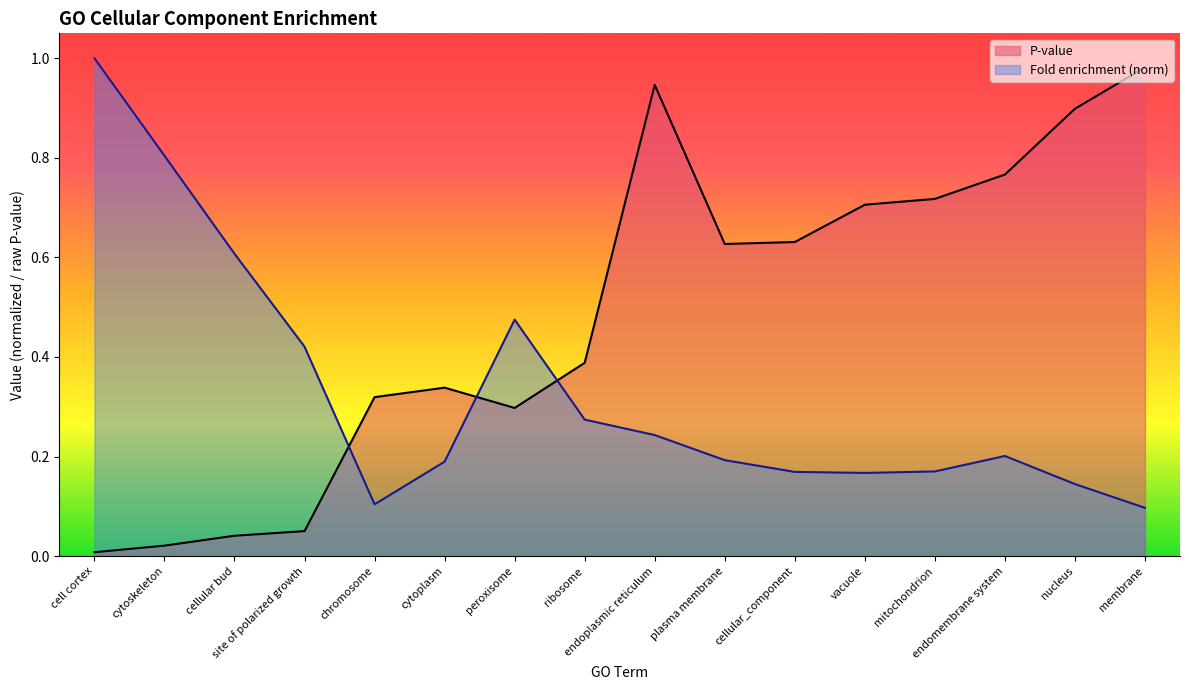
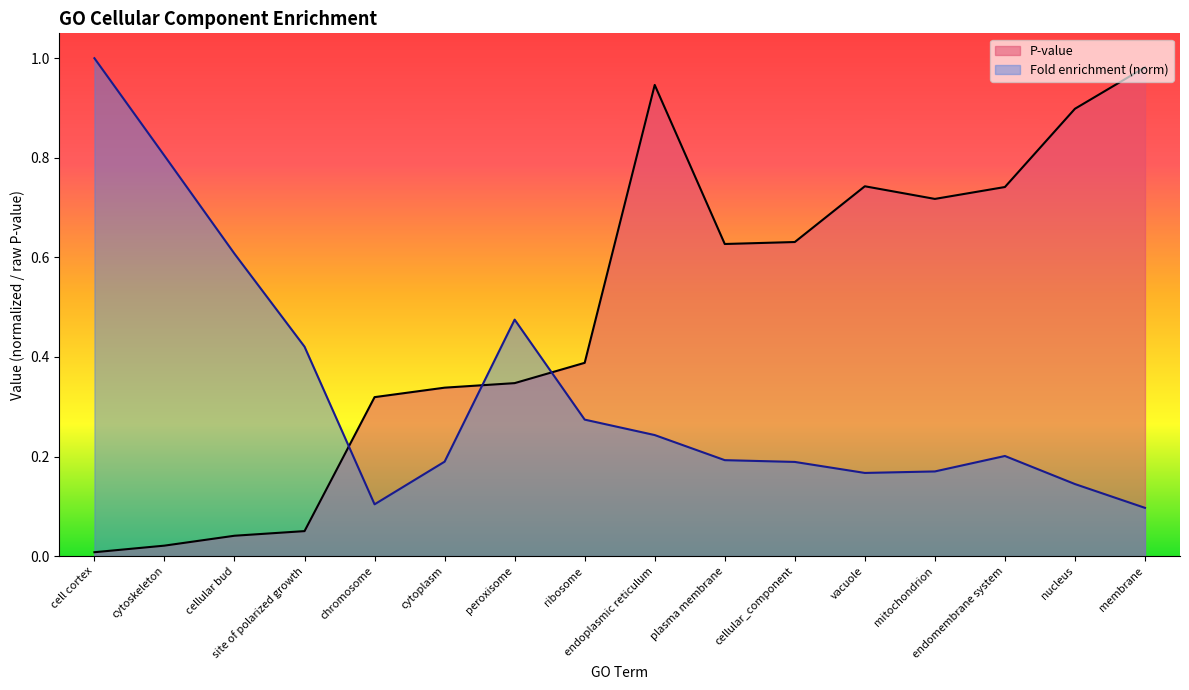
P-value, peroxisome: 0.30 -> 0.35
Fold enrichment (norm), cellular_component: 0.17 -> 0.19
P-value, vacuole: 0.71 -> 0.74
P-value, endomembrane system: 0.77 -> 0.74
